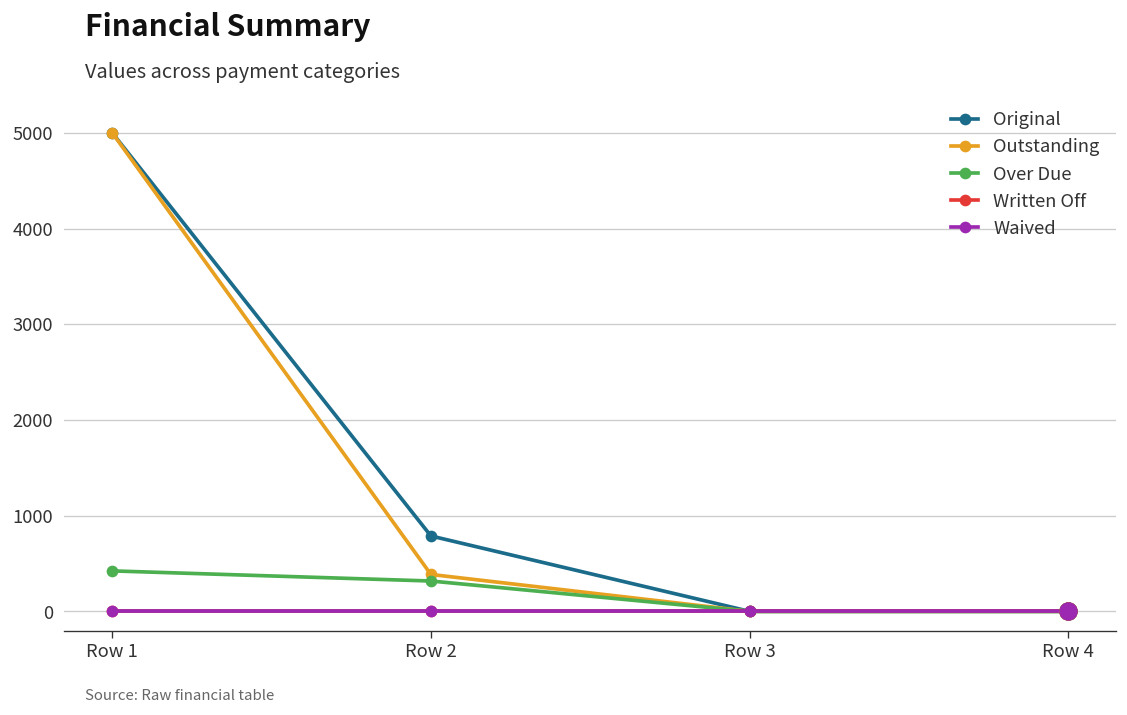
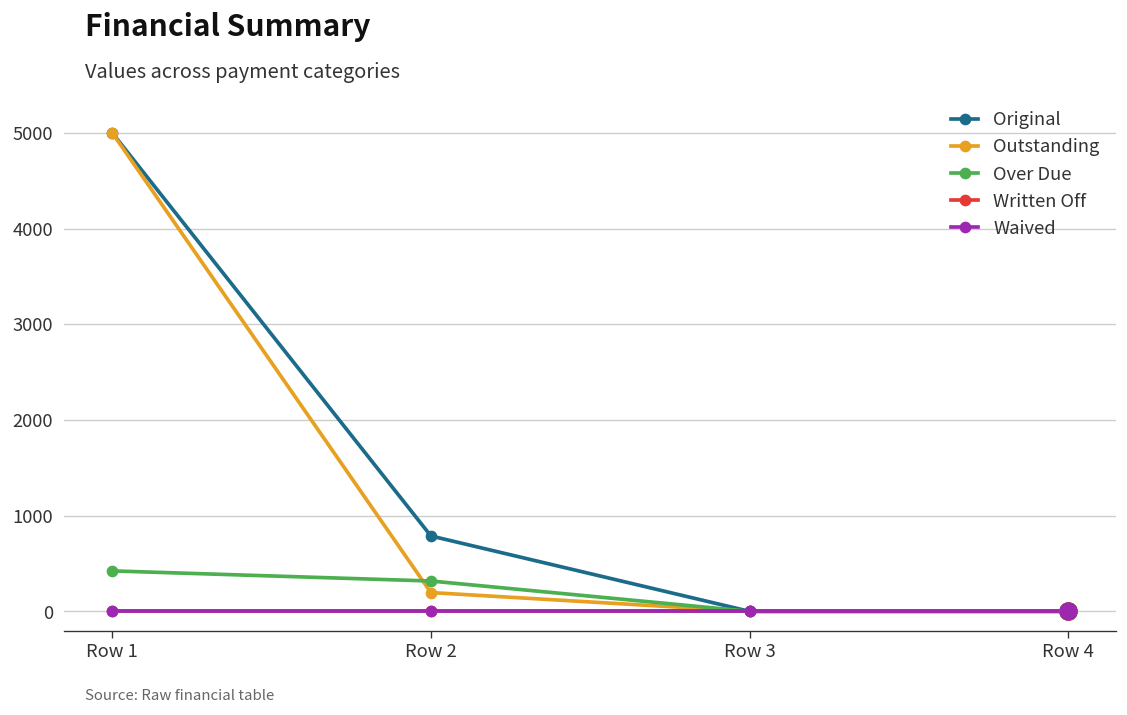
Outstanding, Row 2: 400 -> 200
